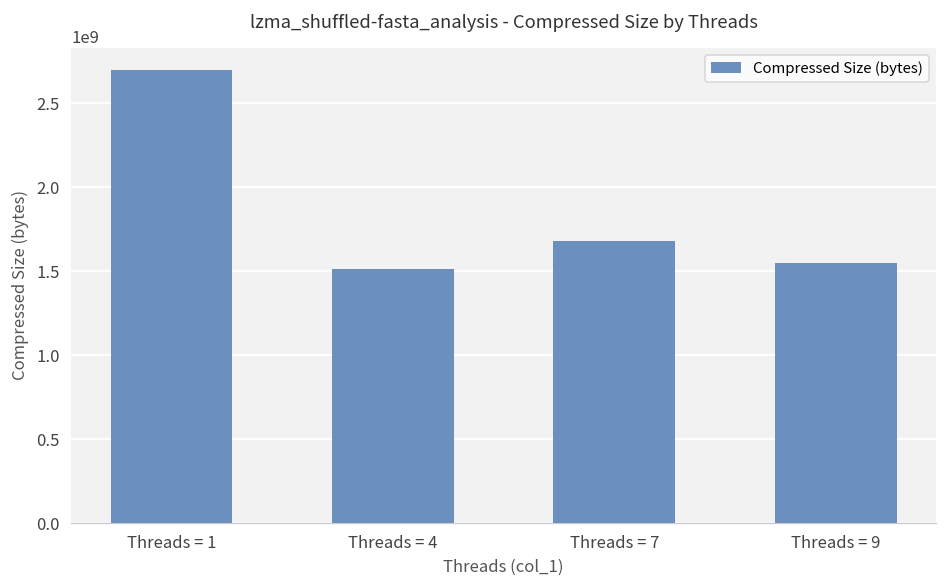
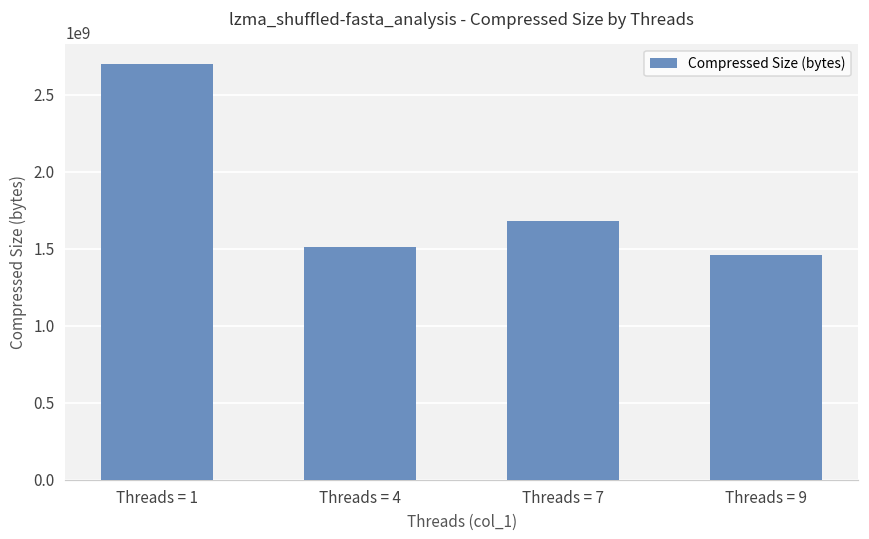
Threads = 9: 1550000000 -> 1460000000
